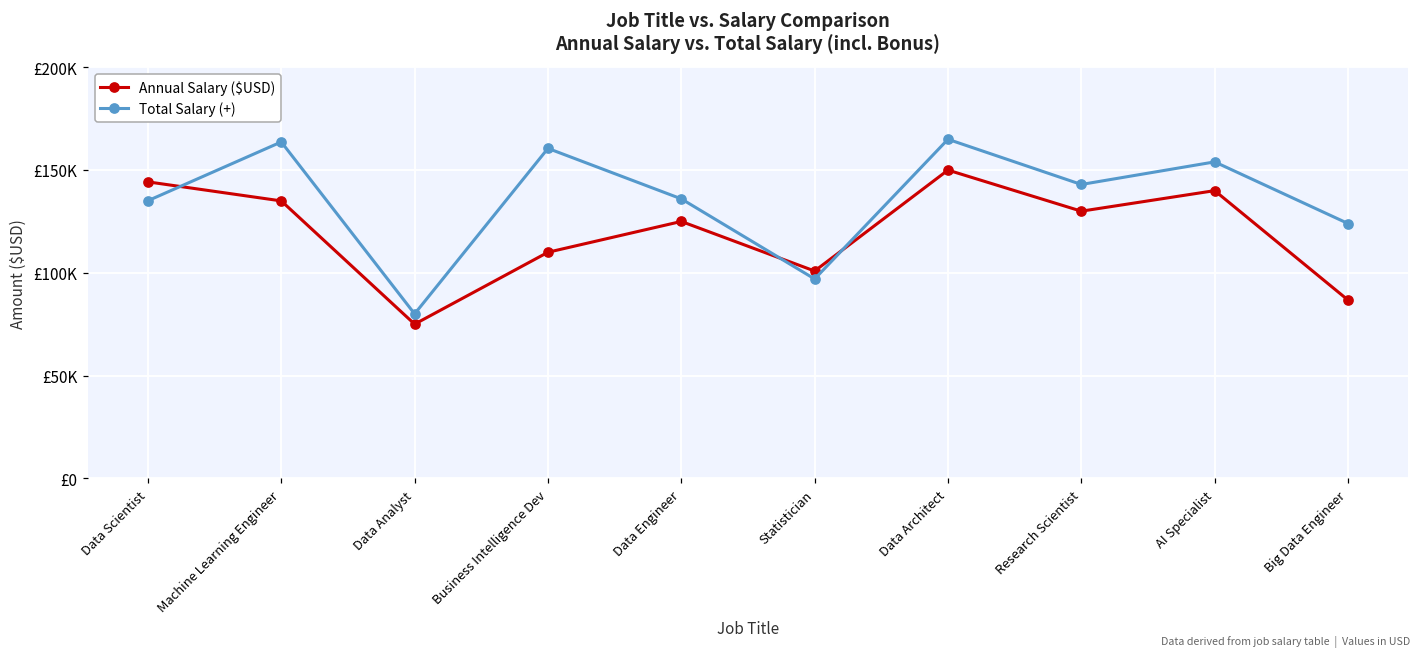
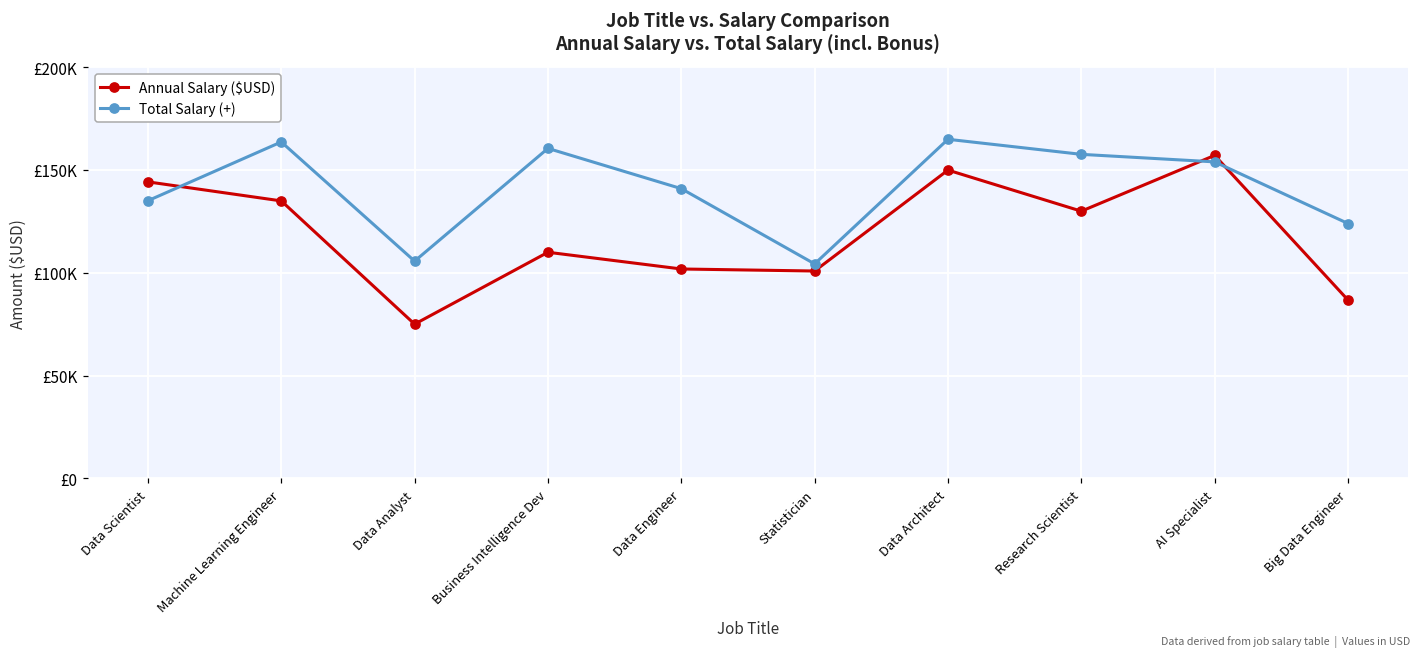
Total Salary (+), Data Analyst: £80000 -> £106000
Annual Salary ($USD), Data Engineer: £125000 -> £102000
Total Salary (+), Data Engineer: £136000 -> £141000
Total Salary (+), Statistician: £97000 -> £104000
Total Salary (+), Research Scientist: £143000 -> £158000
Annual Salary ($USD), AI Specialist: £140000 -> £157000
